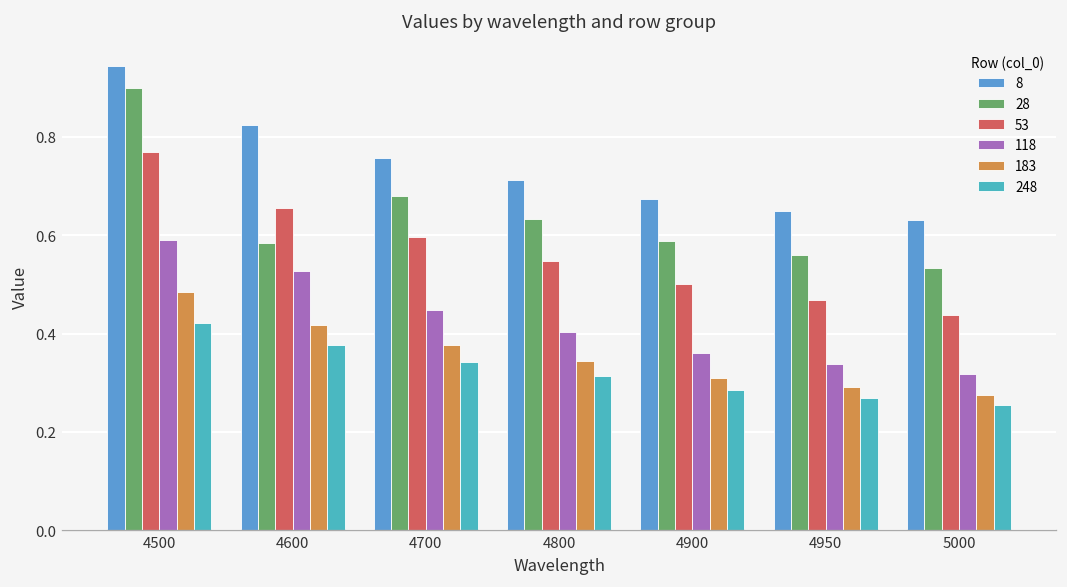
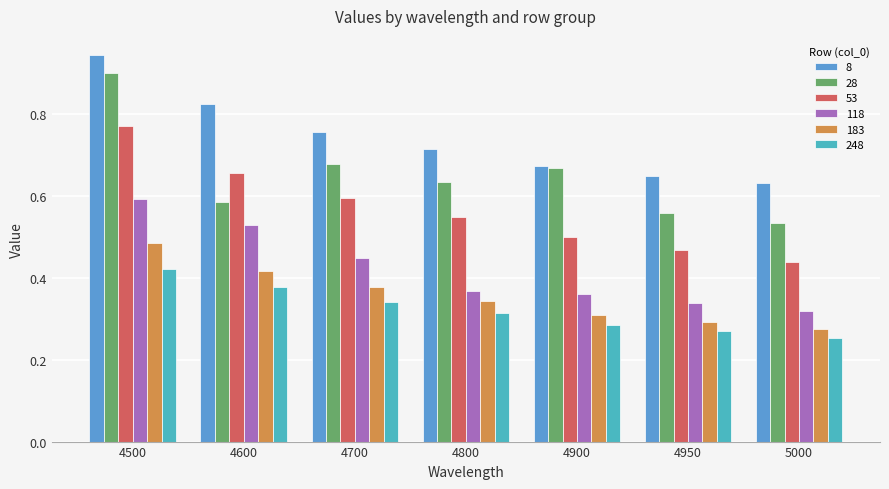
118, 4800: 0.40 -> 0.37
28, 4900: 0.59 -> 0.67
